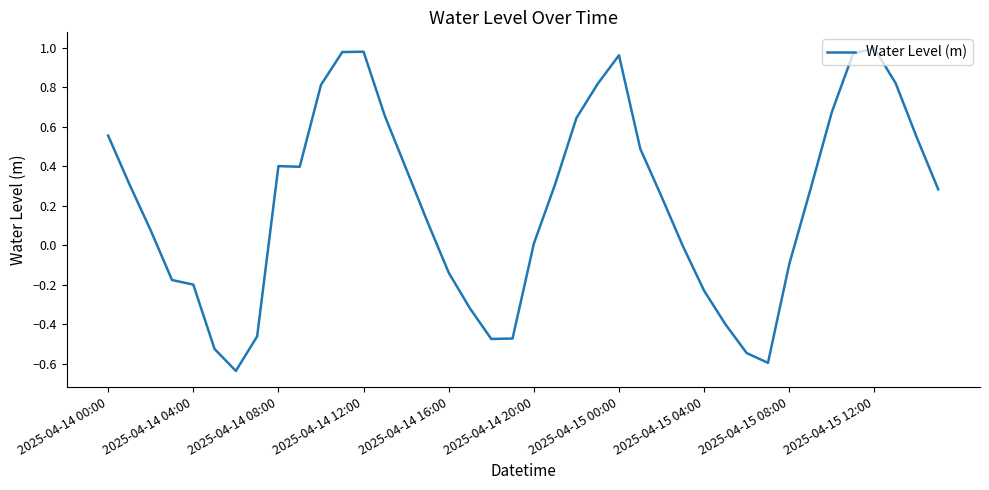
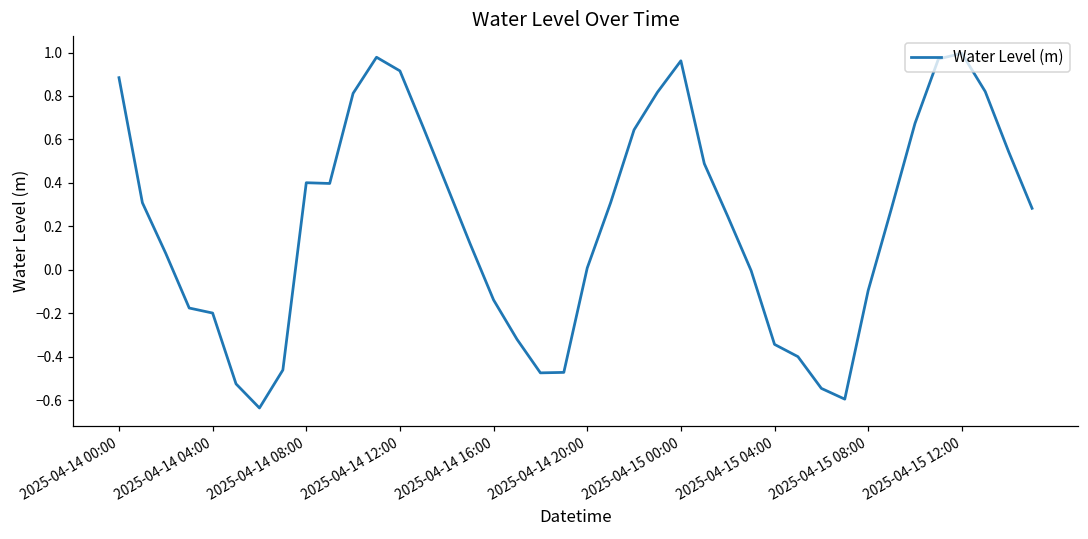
2025-04-14 00:00: 0.56 -> 0.88
2025-04-14 12:00: 0.98 -> 0.92
2025-04-15 04:00: -0.23 -> -0.34
